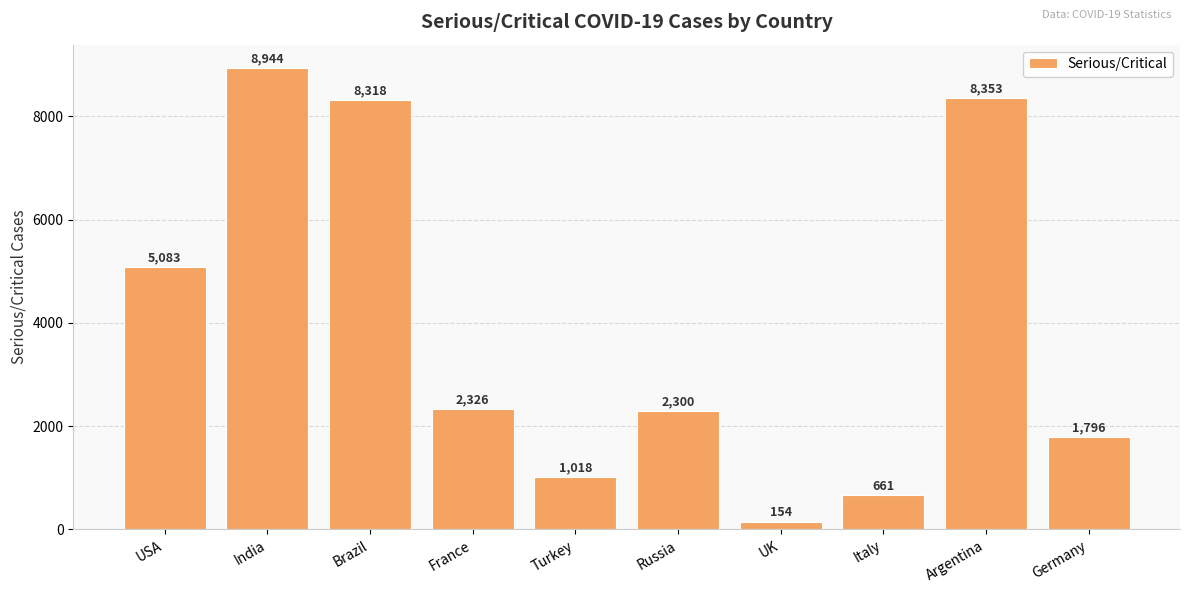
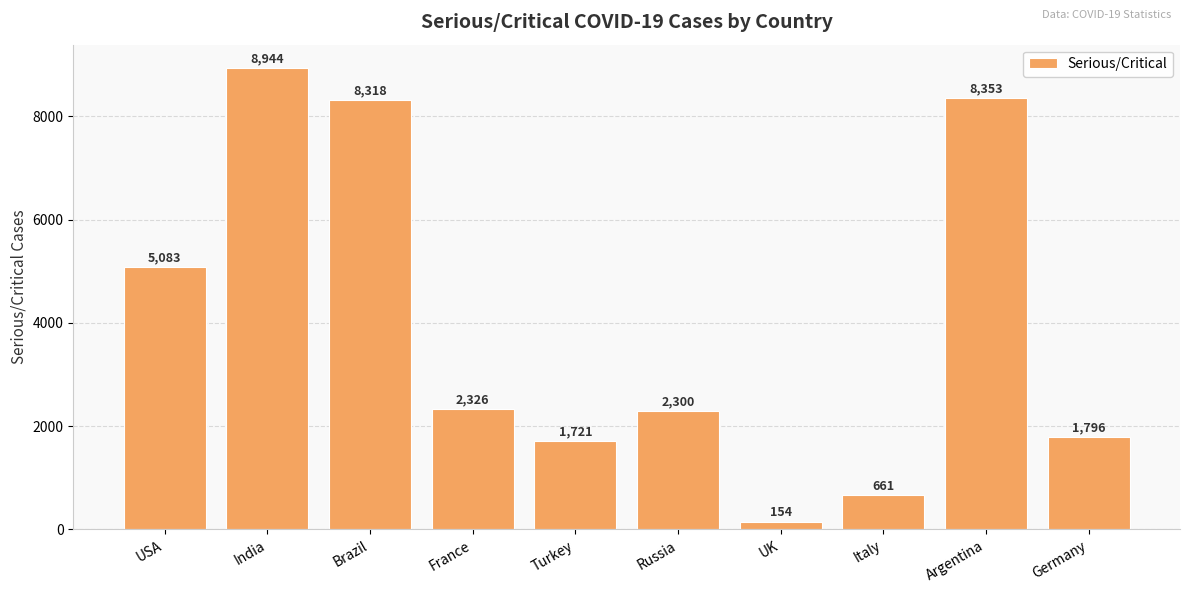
Turkey: 1,018 -> 1,721
